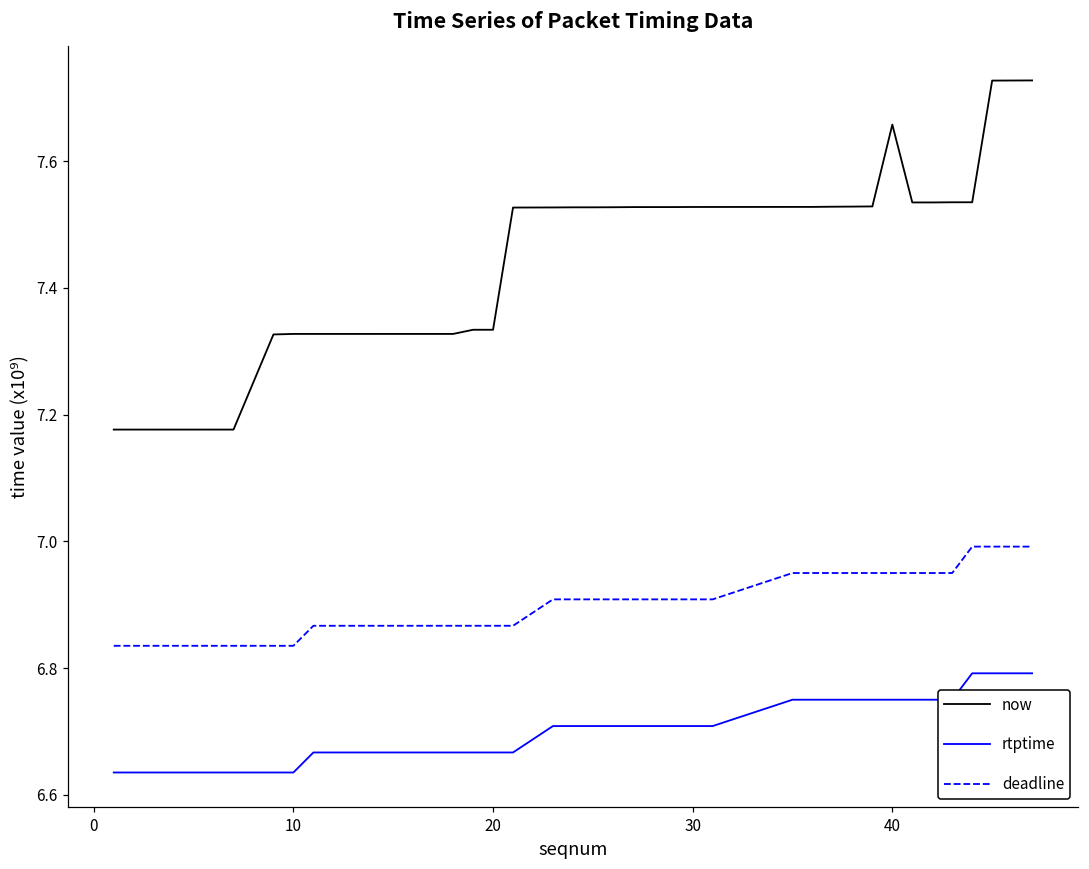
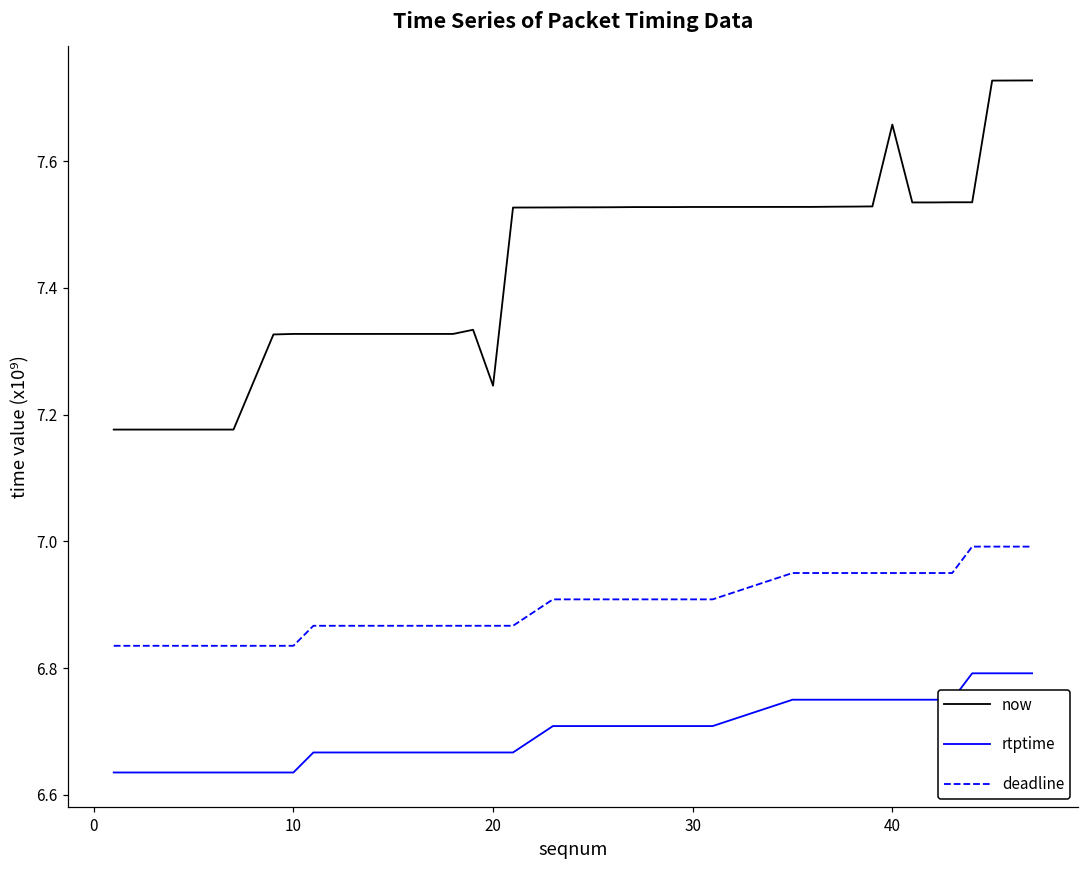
now, 20: 7.33 -> 7.25
